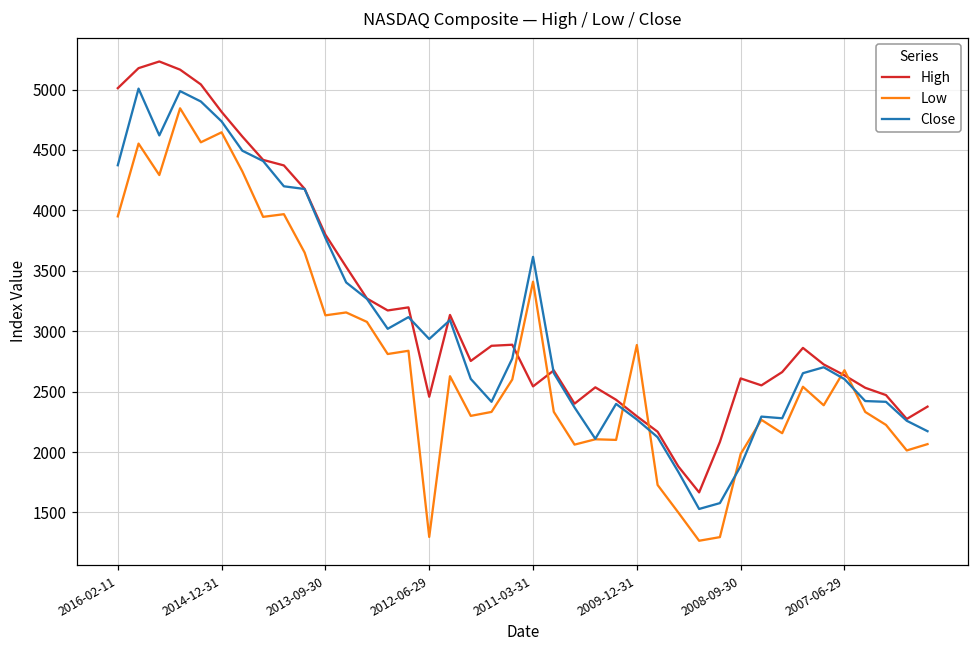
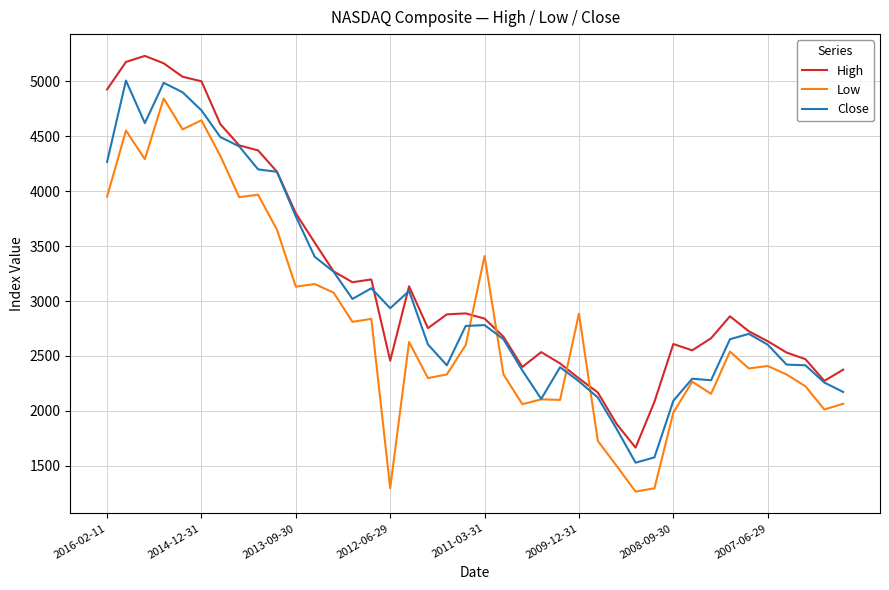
High, 2016-02-11: 5010 -> 4930
Close, 2016-02-11: 4370 -> 4270
High, 2014-12-31: 4810 -> 5000
High, 2011-03-31: 2540 -> 2840
Close, 2011-03-31: 3610 -> 2780
Close, 2008-09-30: 1880 -> 2090
Low, 2007-06-29: 2680 -> 2410
